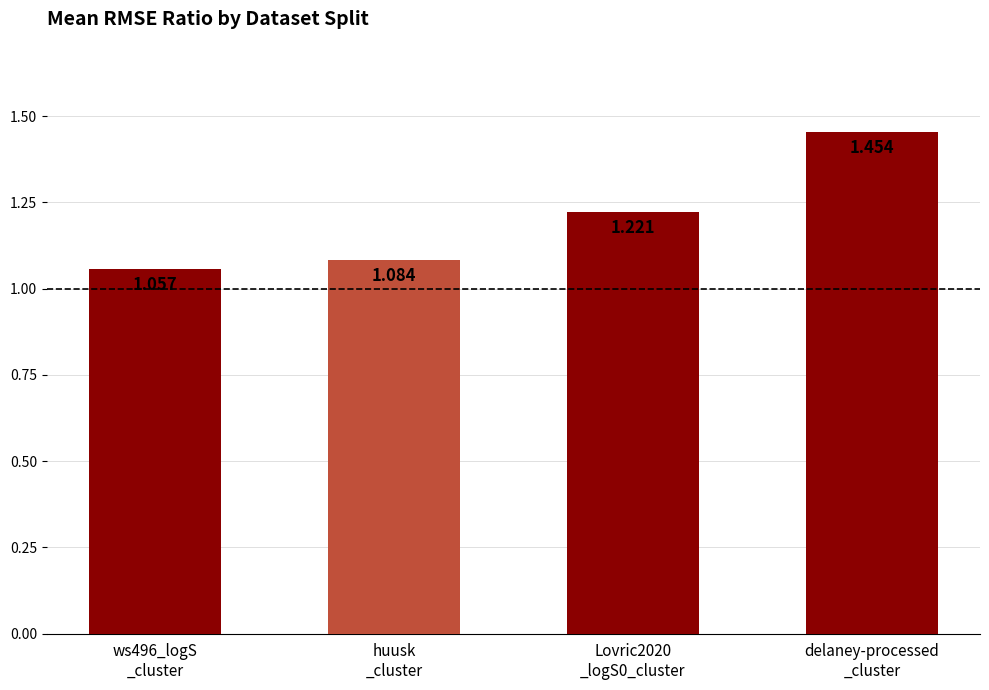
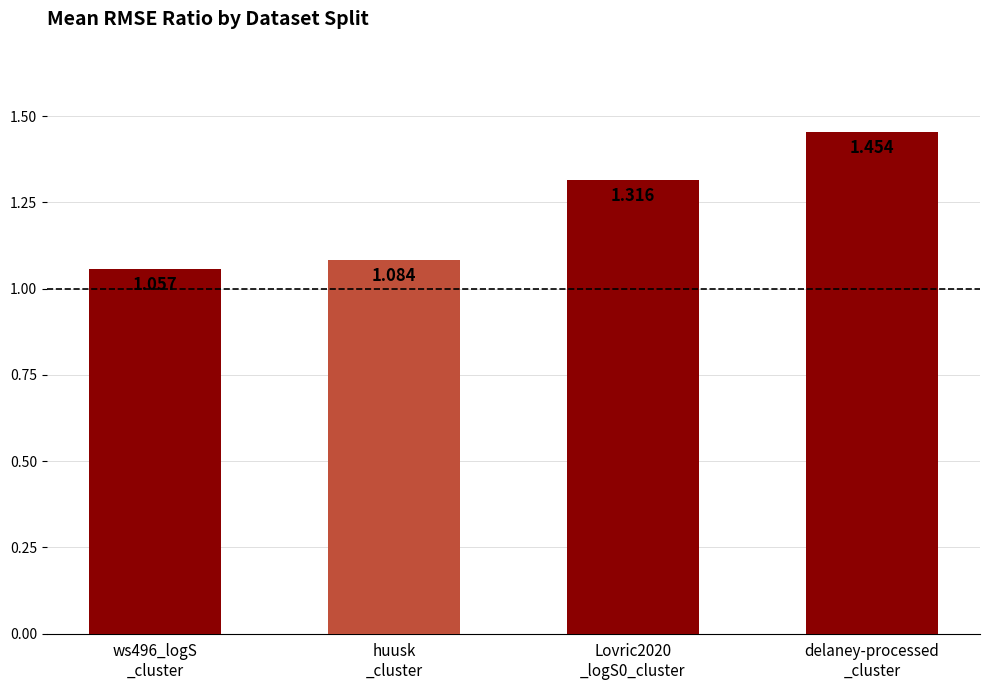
Lovric2020 _logS0_cluster: 1.221 -> 1.316
